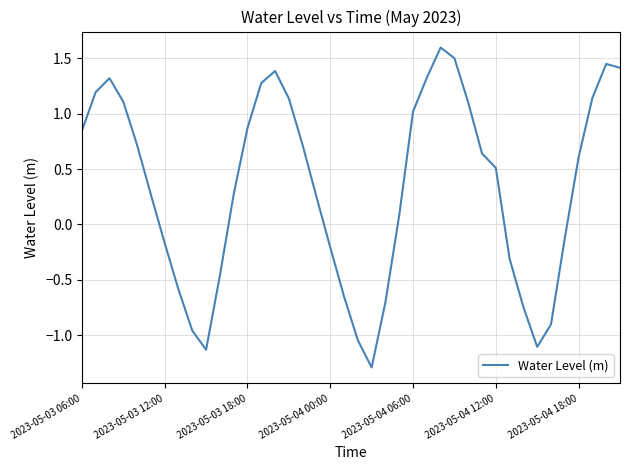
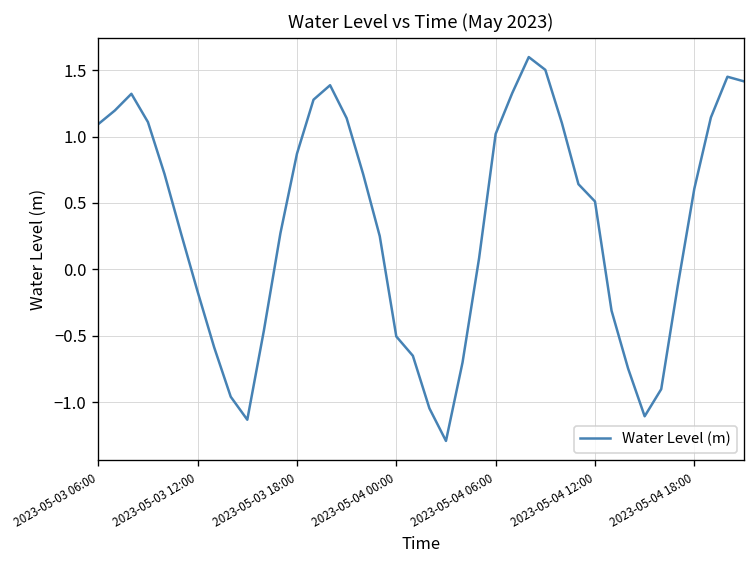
2023-05-03 06:00: 0.85 -> 1.09
2023-05-04 00:00: -0.21 -> -0.51
